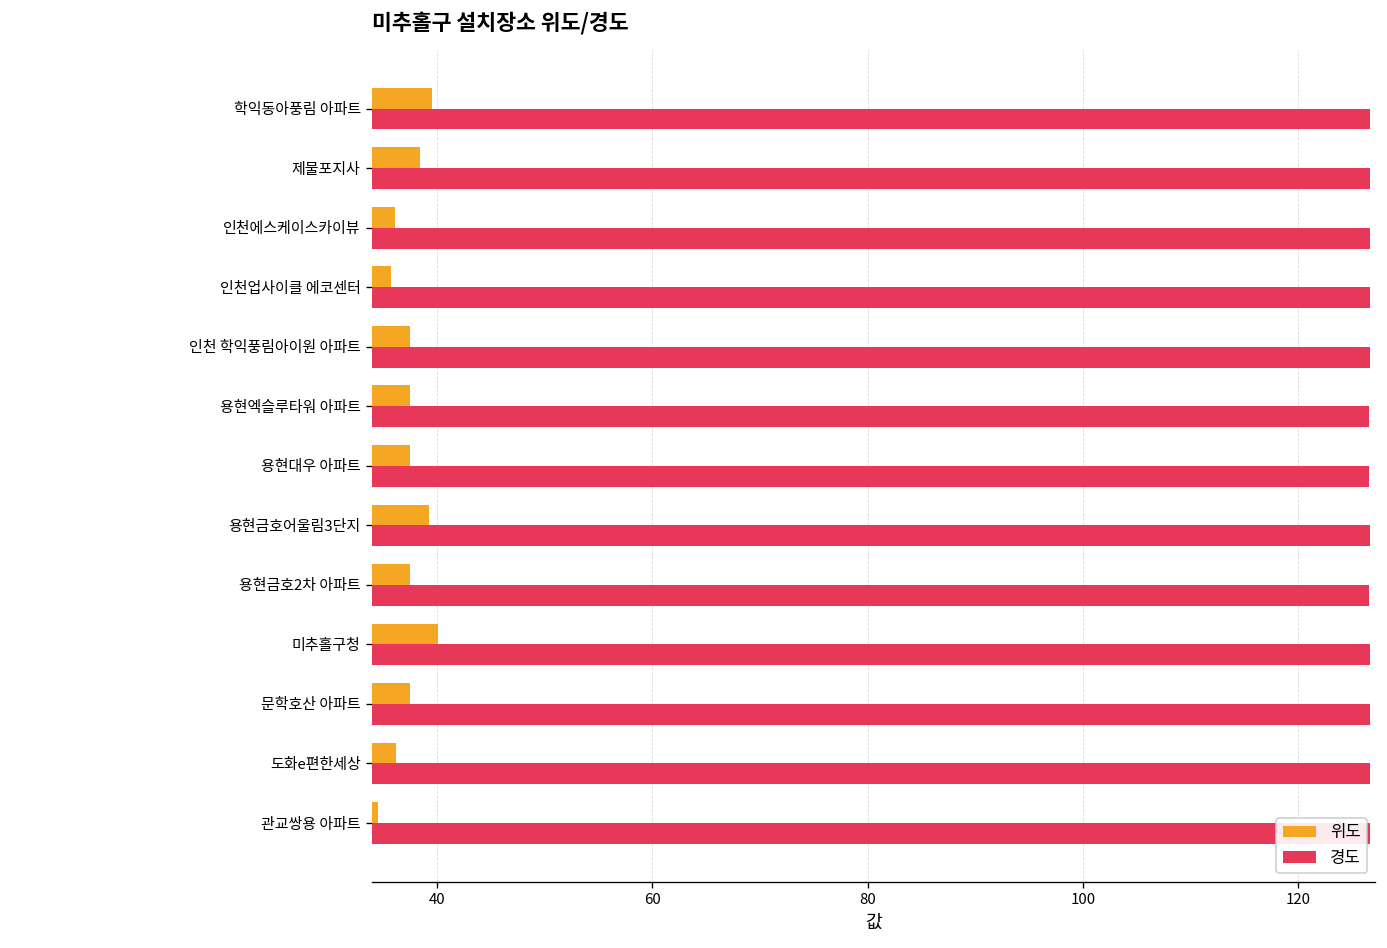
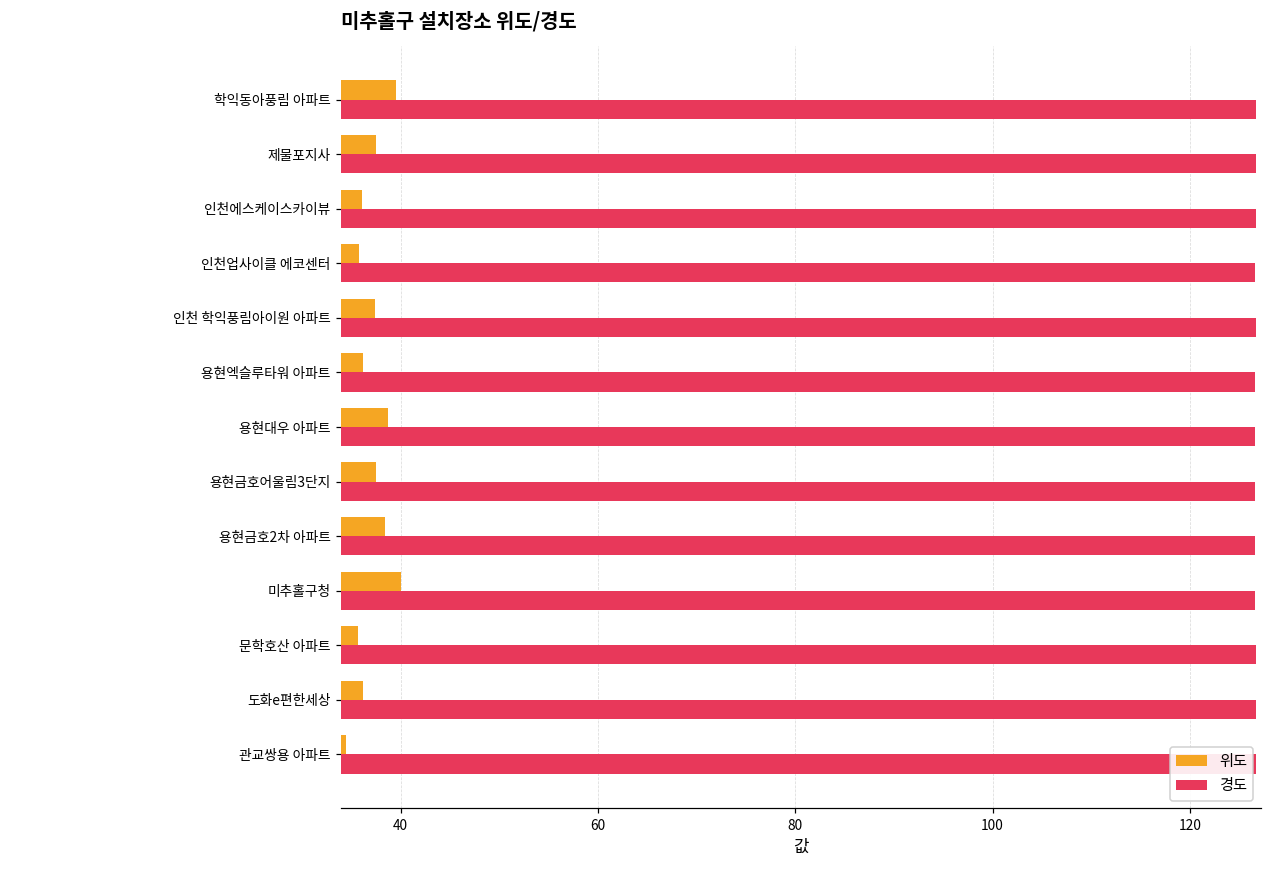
위도, 제물포지사: 38 -> 37
위도, 용현엑슬루타워 아파트: 37 -> 36
위도, 용현대우 아파트: 37 -> 39
위도, 용현금호어울림3단지: 39 -> 37
위도, 용현금호2차 아파트: 37 -> 38
위도, 문학호산 아파트: 37 -> 36
